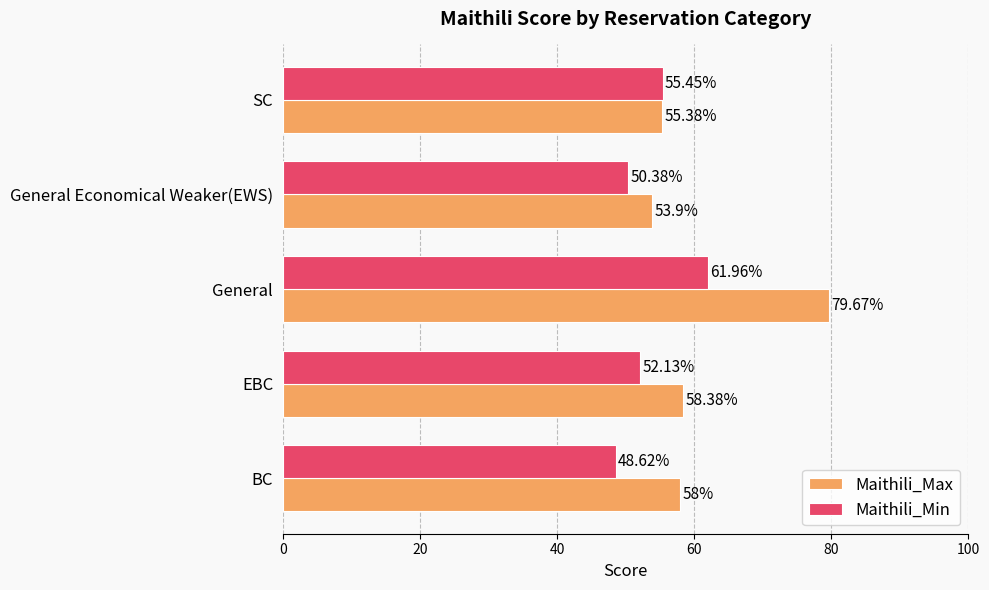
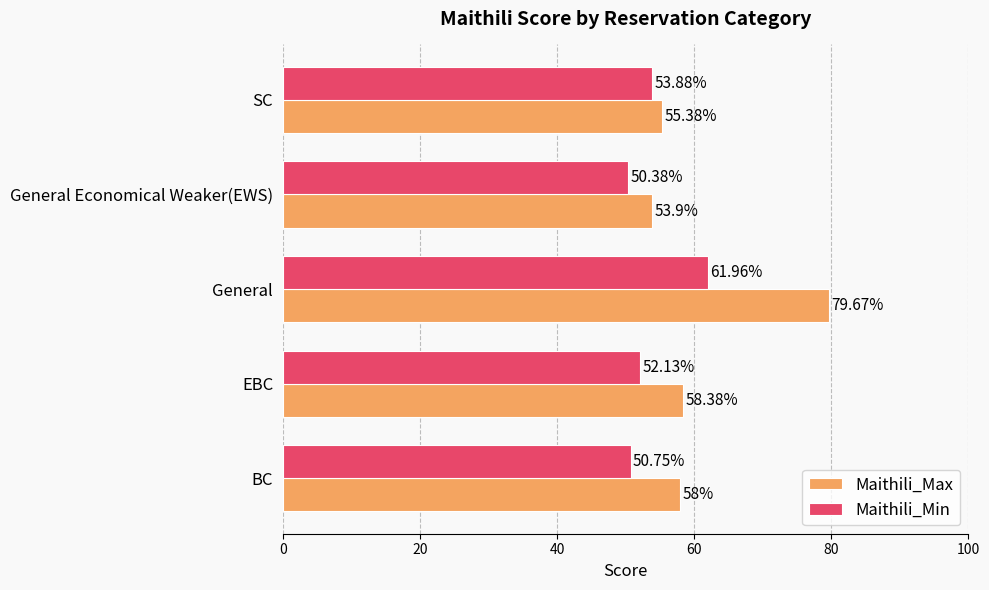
Maithili_Min, SC: 55.45% -> 53.88%
Maithili_Min, BC: 48.62% -> 50.75%
